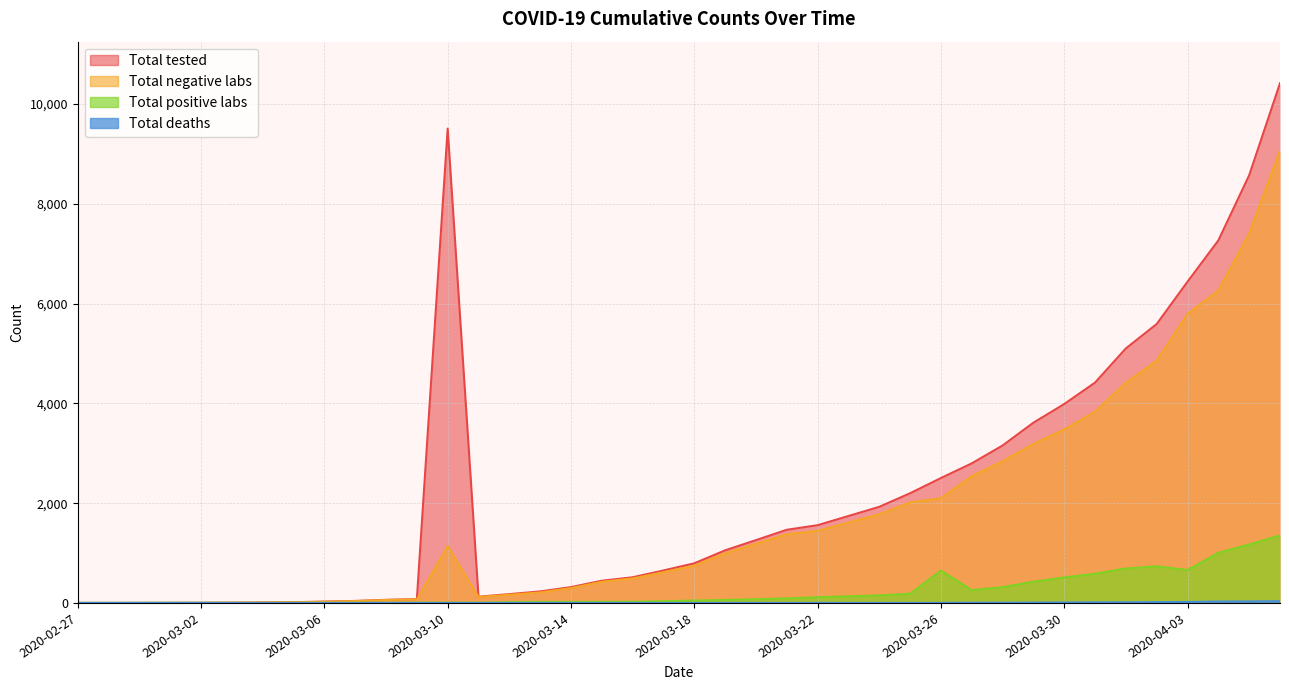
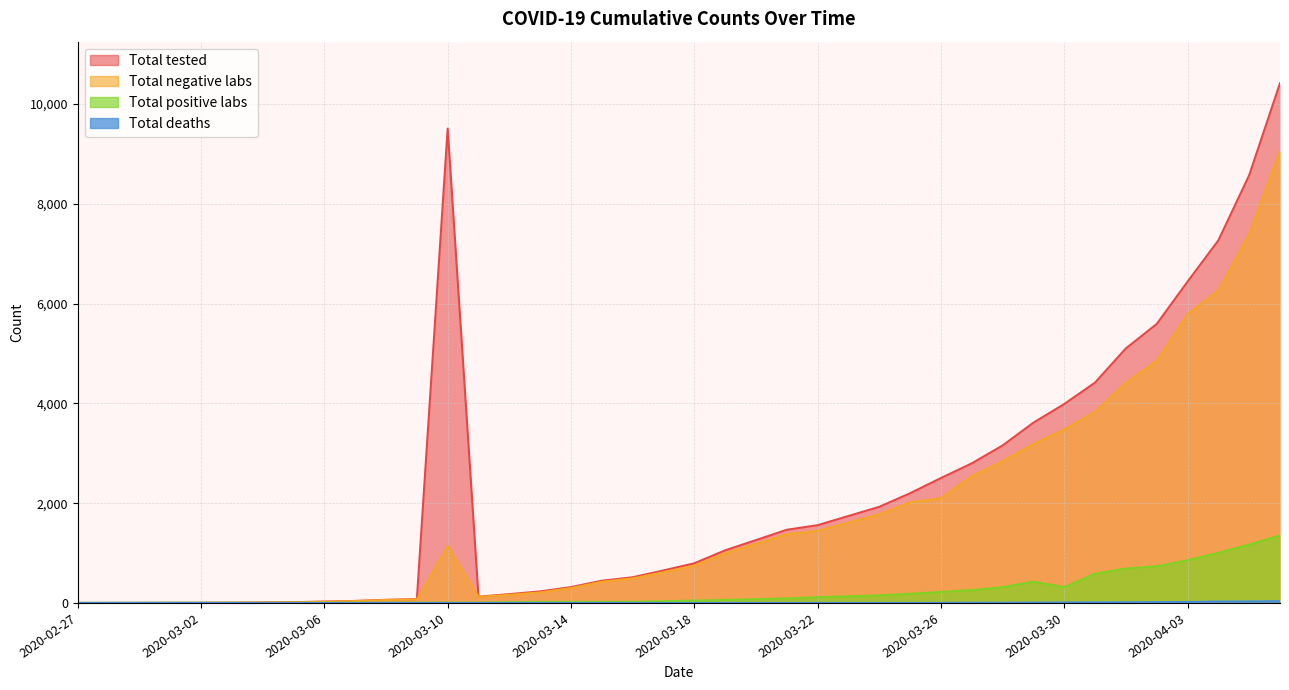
Total positive labs, 2020-03-26: 600 -> 200
Total positive labs, 2020-03-30: 500 -> 300
Total positive labs, 2020-04-03: 700 -> 900
